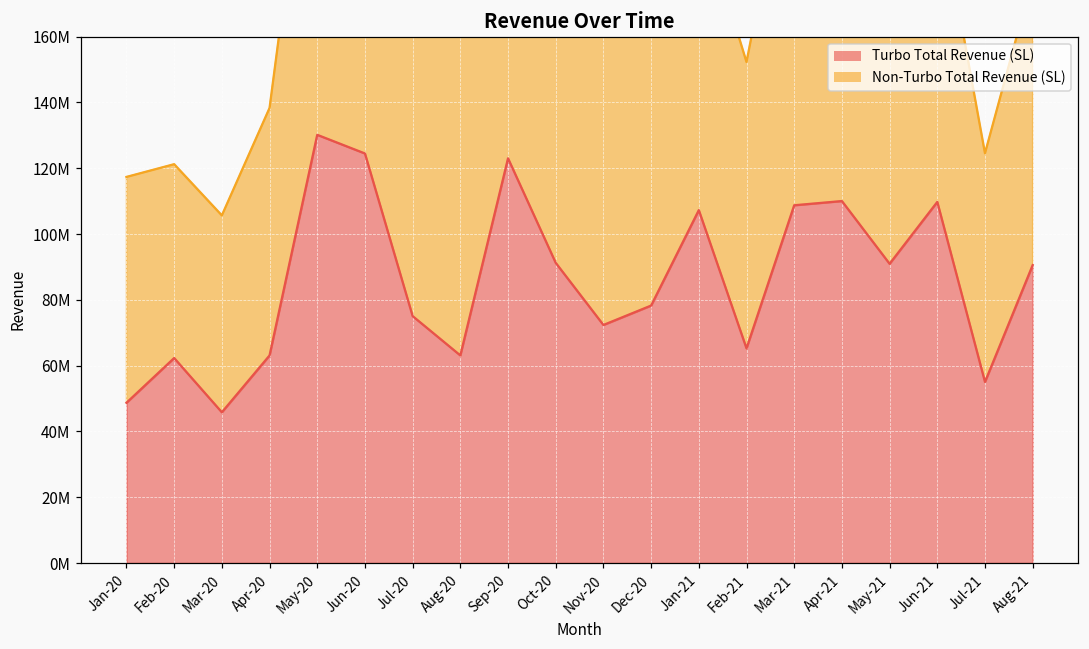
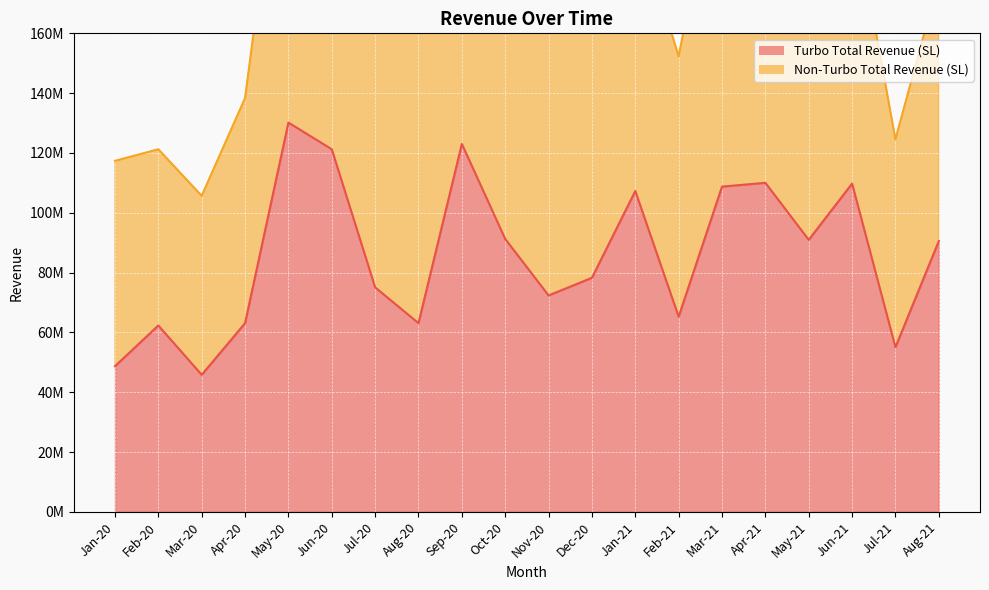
Turbo Total Revenue (SL), Jun-20: 124000000 -> 121000000
